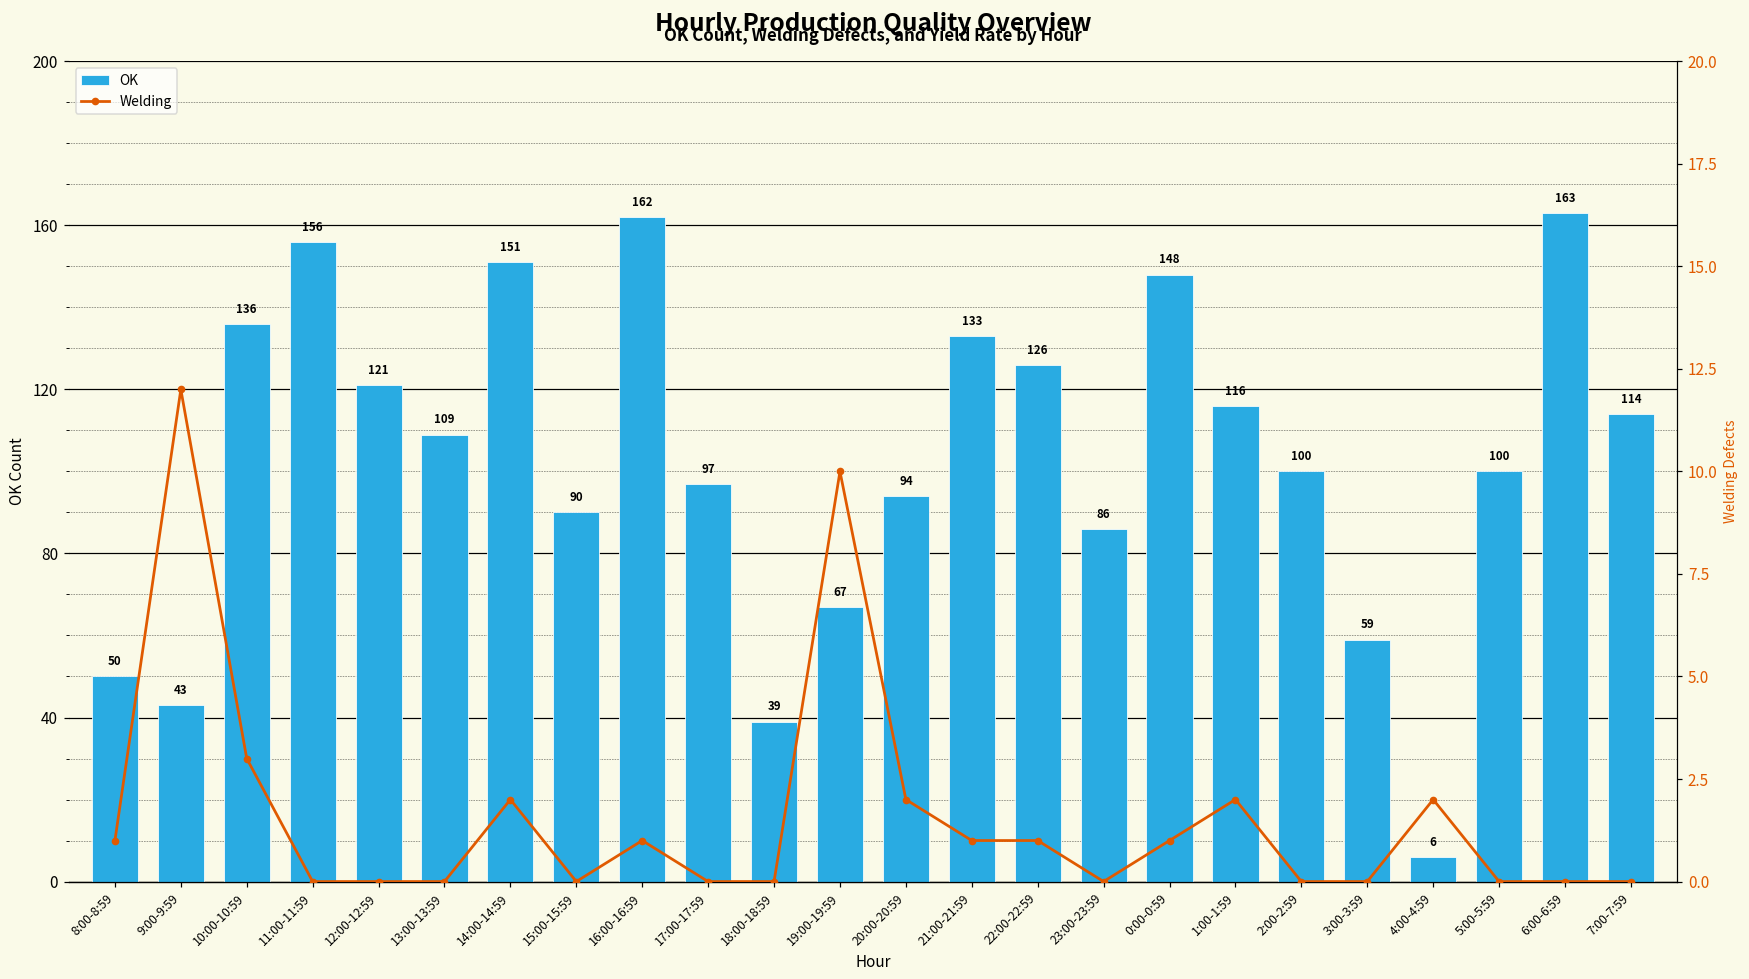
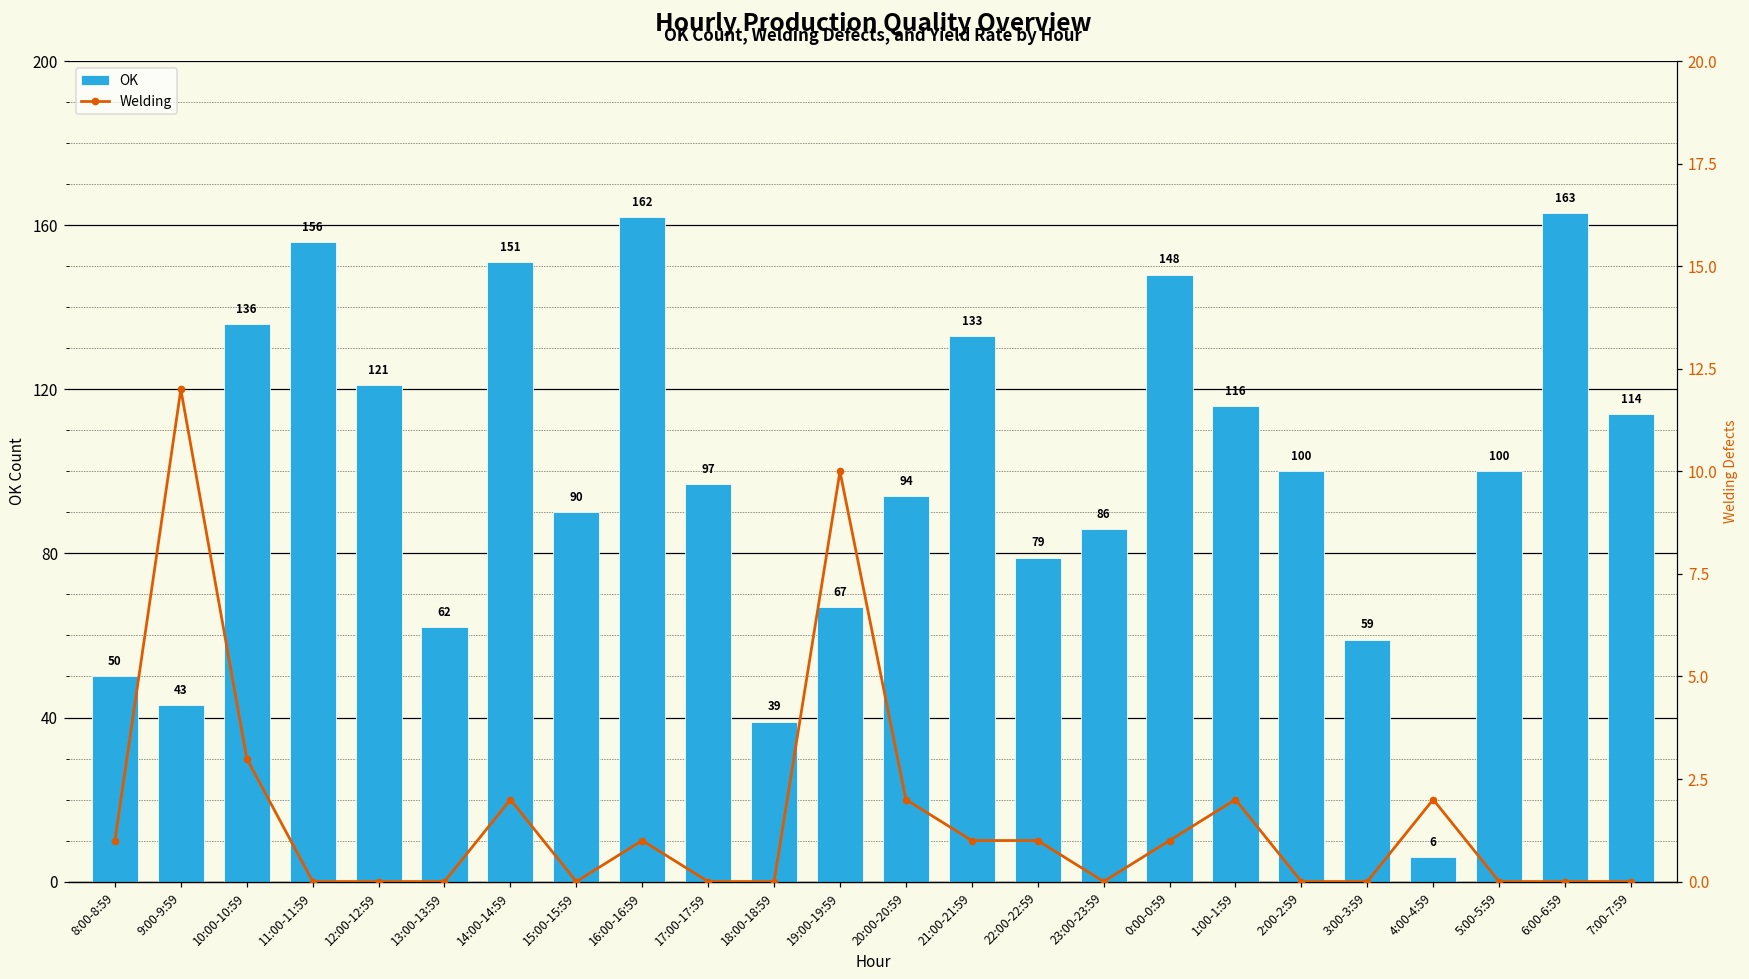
OK, 13:00-13:59: 109 -> 62
OK, 22:00-22:59: 126 -> 79
